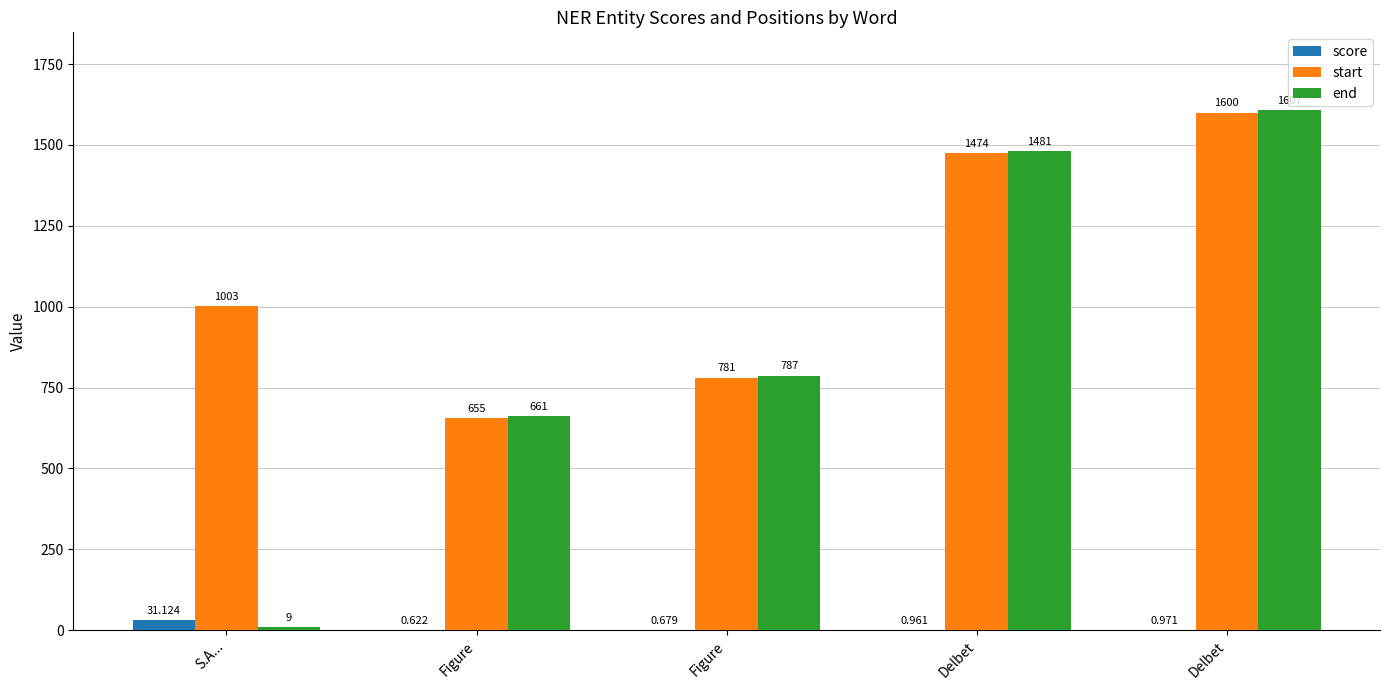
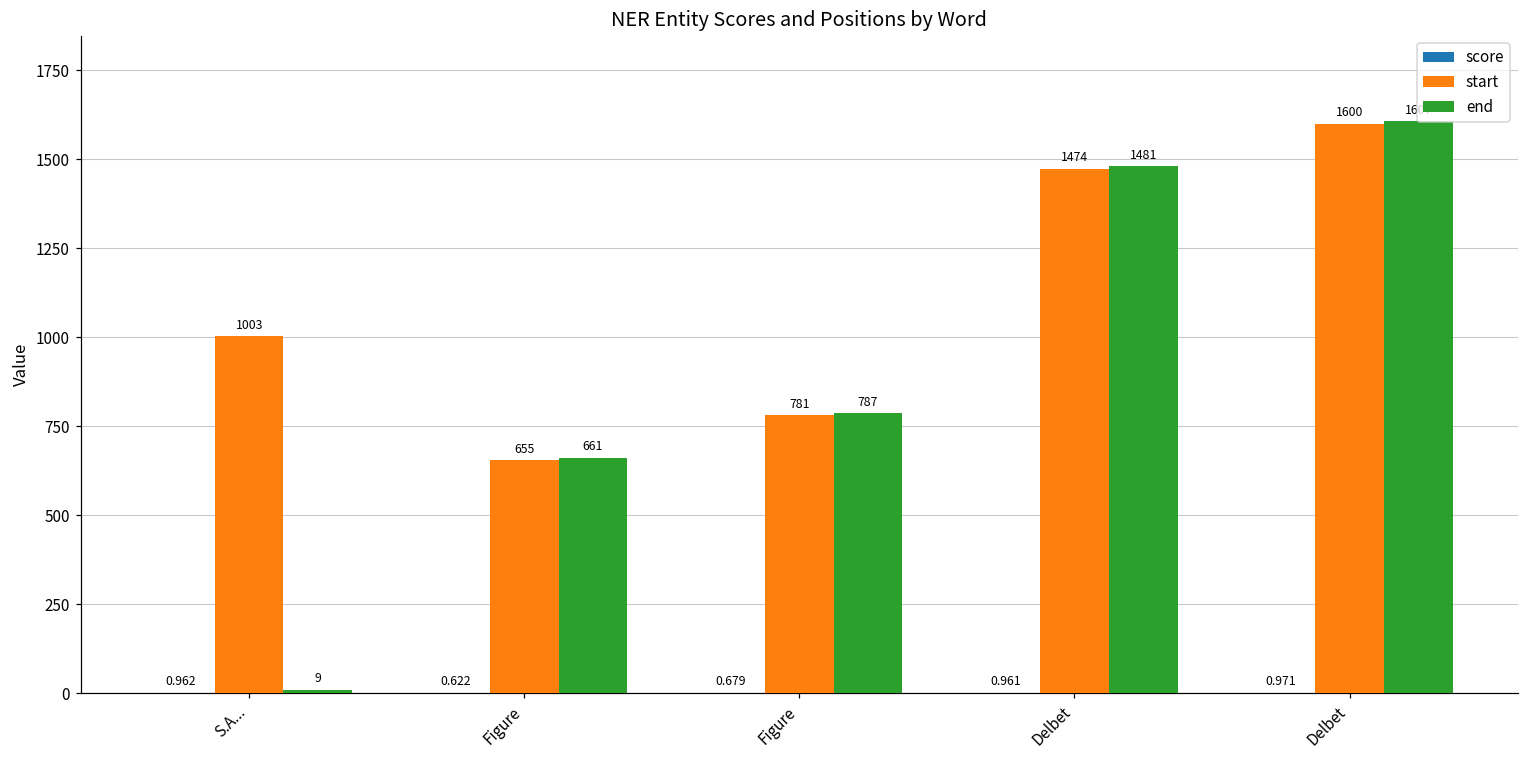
score, S.A...: 31.124 -> 0.962
